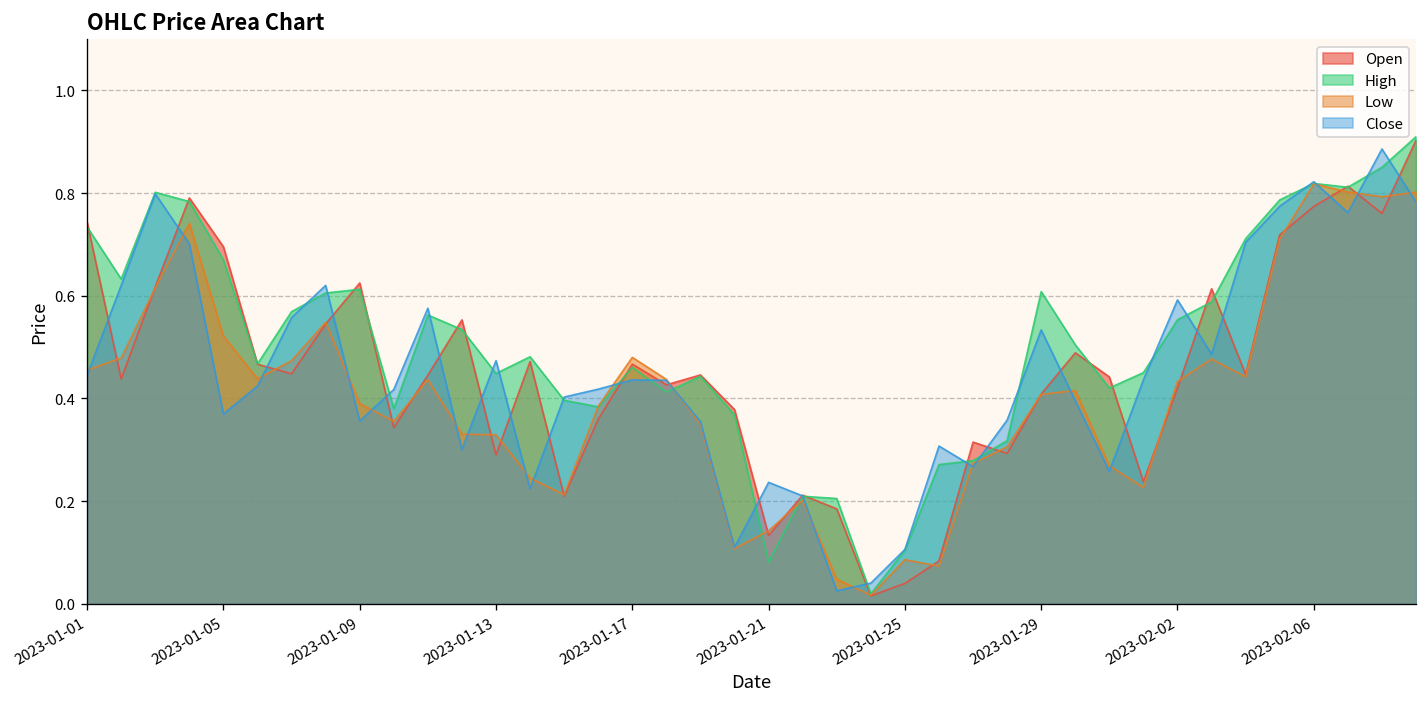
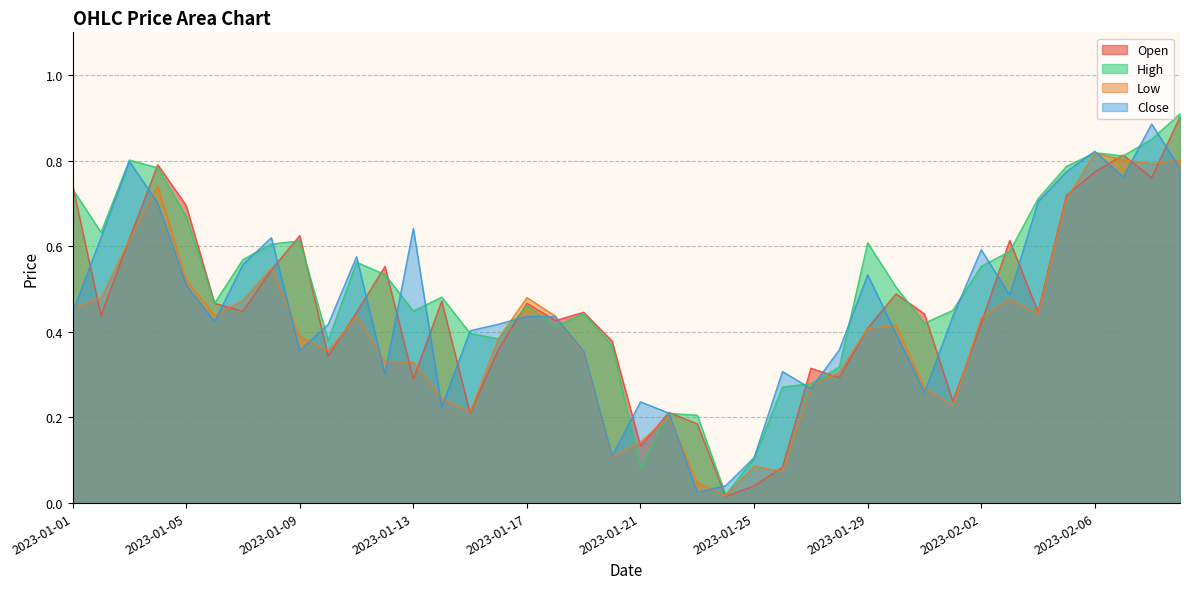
Close, 2023-01-05: 0.37 -> 0.51
Close, 2023-01-13: 0.47 -> 0.64
